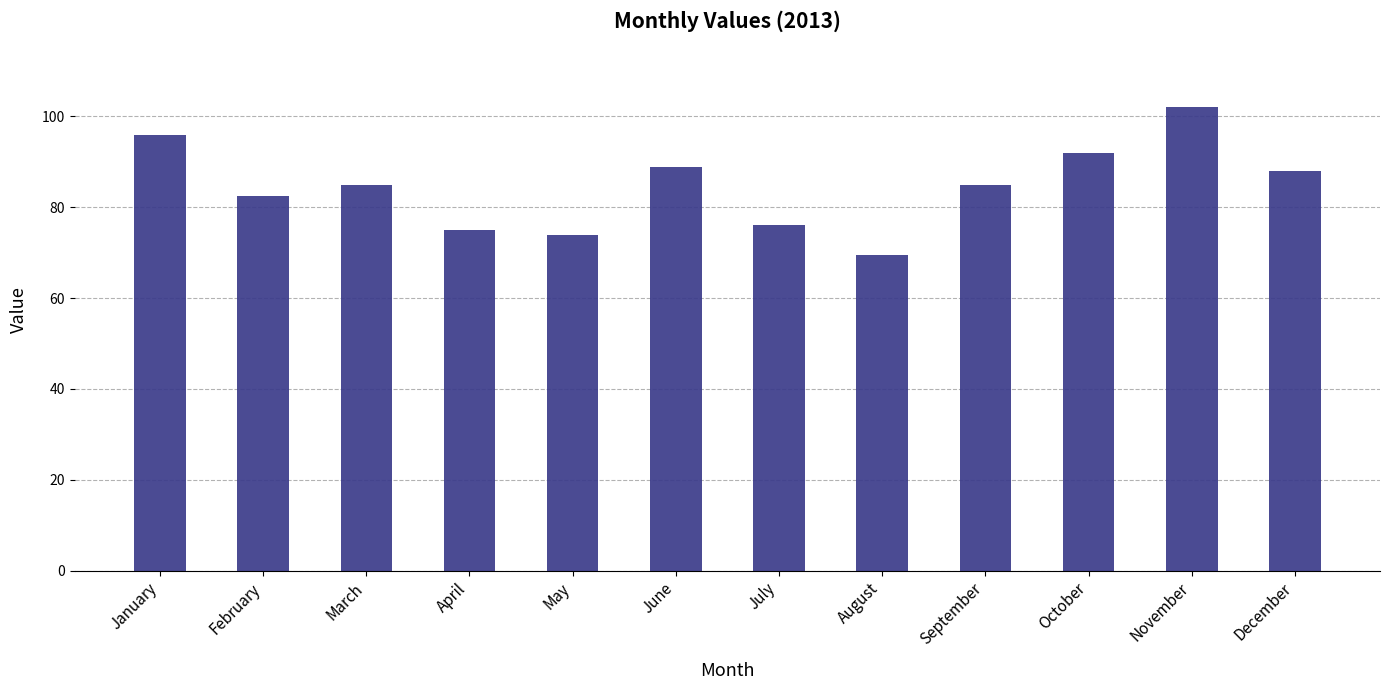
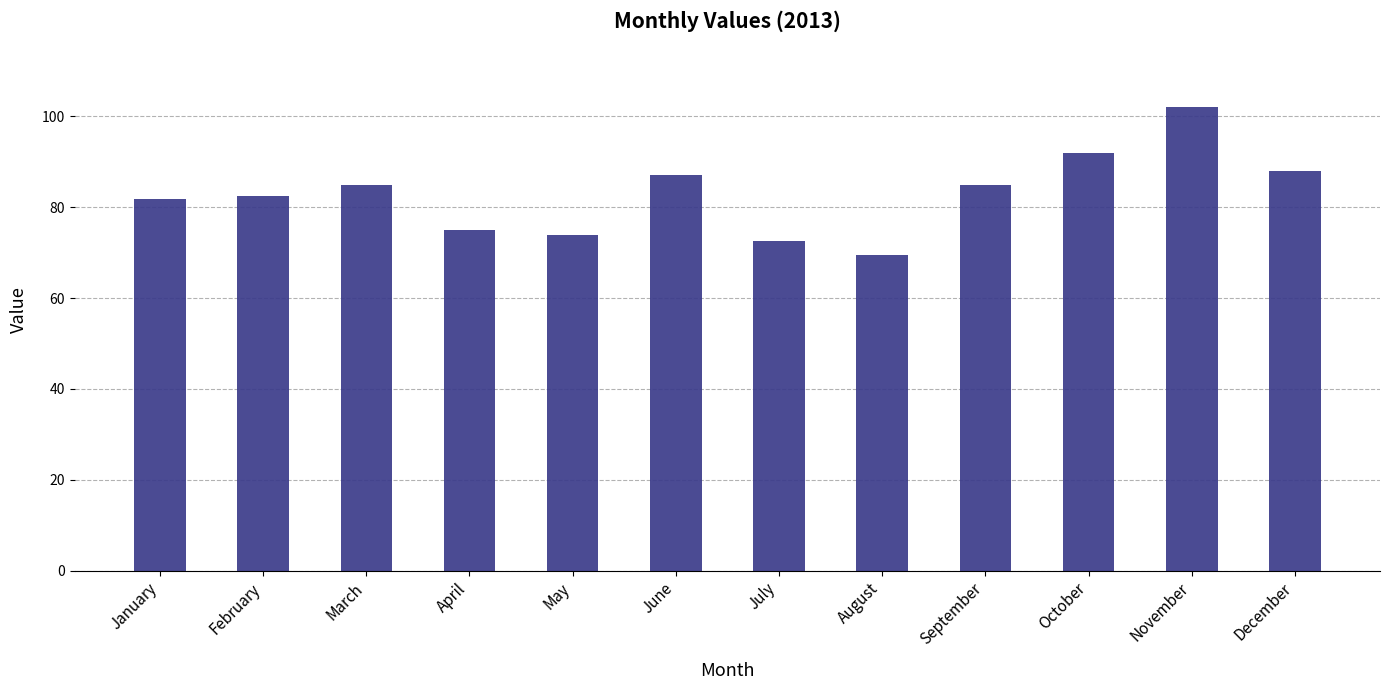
January: 96 -> 82
June: 89 -> 87
July: 76 -> 73
